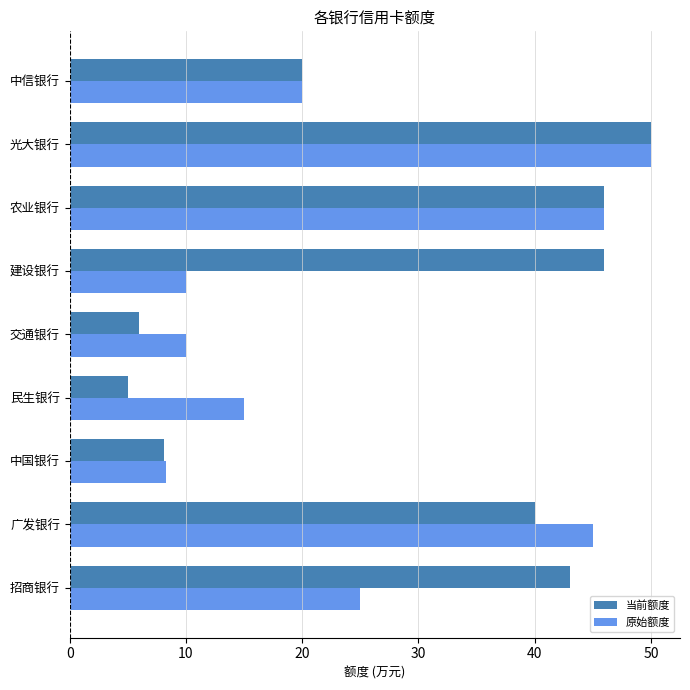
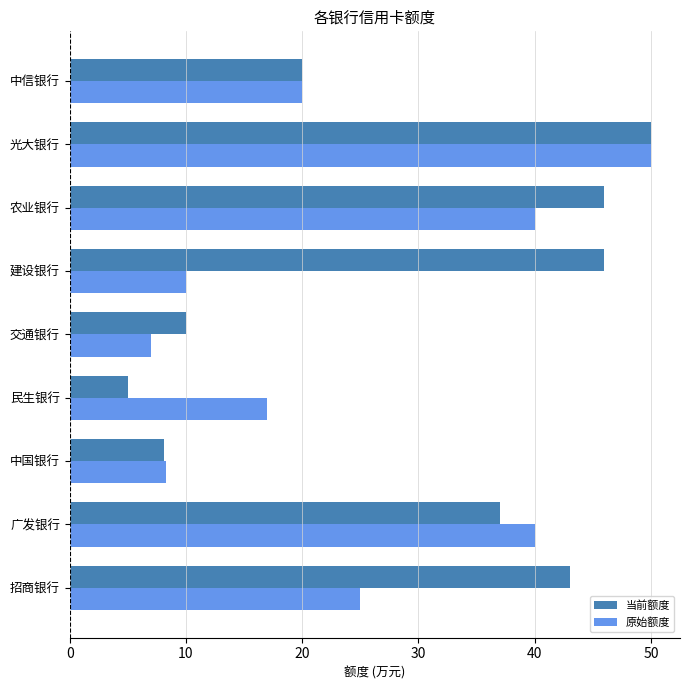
原始额度, 农业银行: 46 -> 40
当前额度, 交通银行: 6 -> 10
原始额度, 交通银行: 10 -> 7
原始额度, 民生银行: 15 -> 17
当前额度, 广发银行: 40 -> 37
原始额度, 广发银行: 45 -> 40
